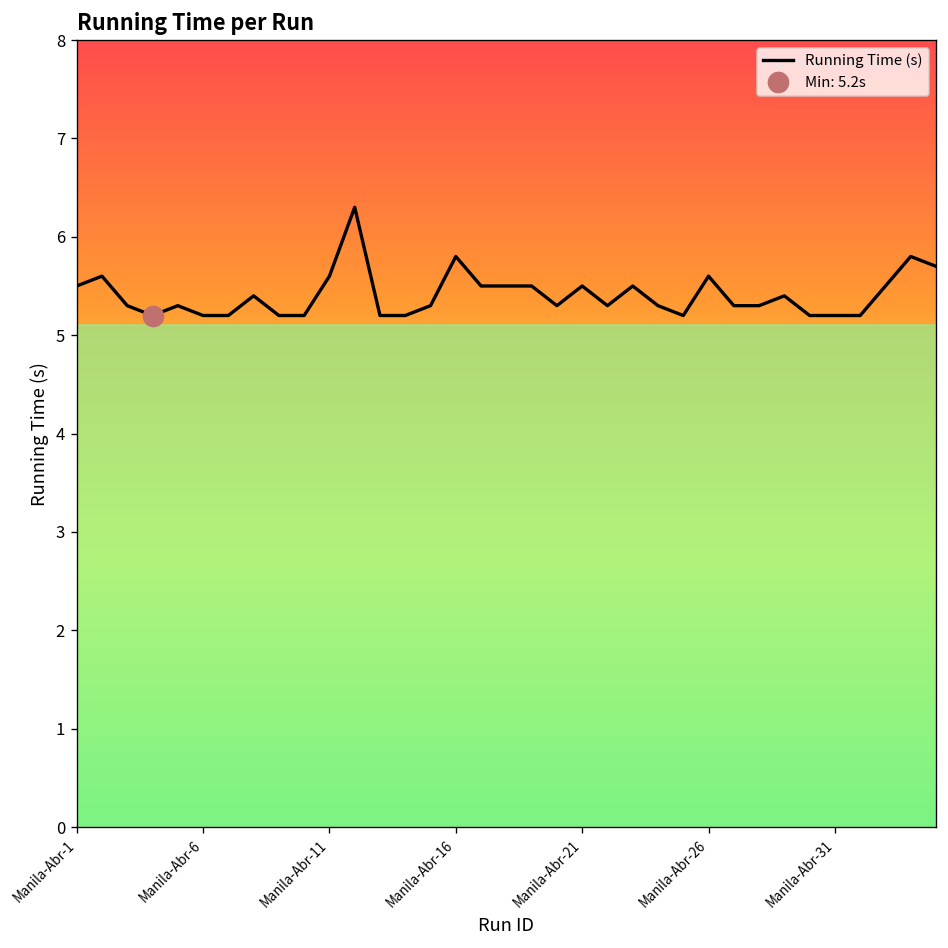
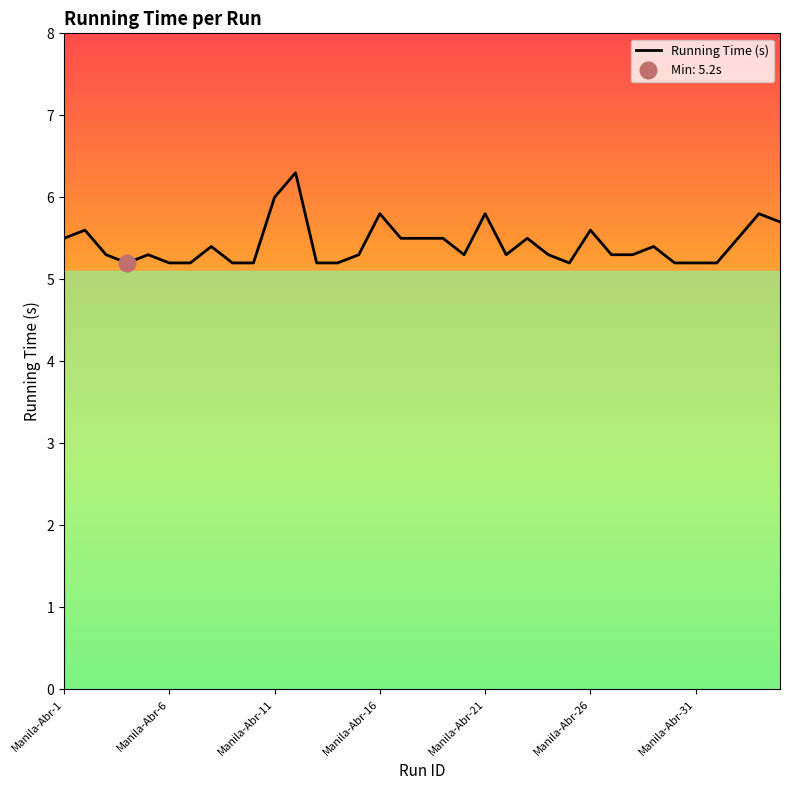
Running Time (s), Manila-Abr-11: 5.6 -> 6.0
Running Time (s), Manila-Abr-21: 5.5 -> 5.8
